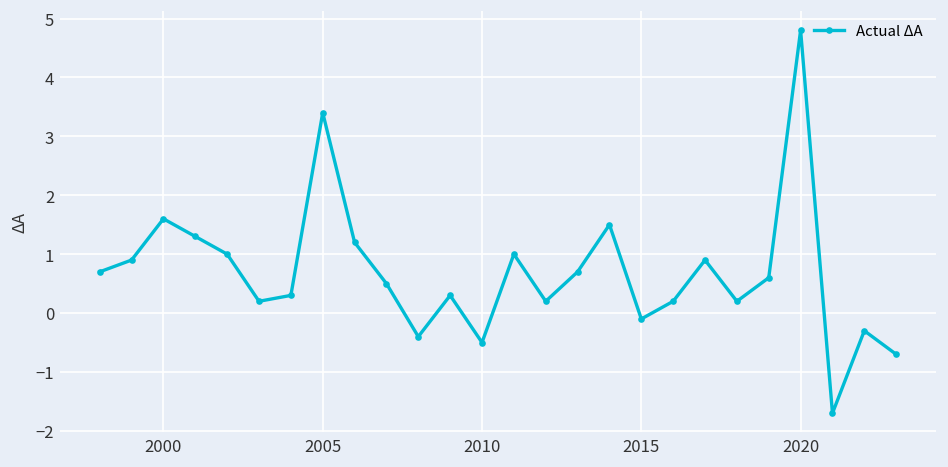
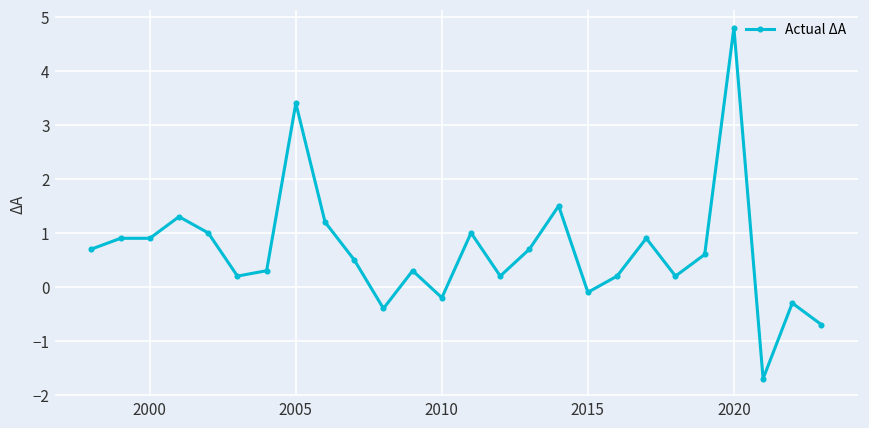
2000: 1.6 -> 0.9
2010: -0.5 -> -0.2
